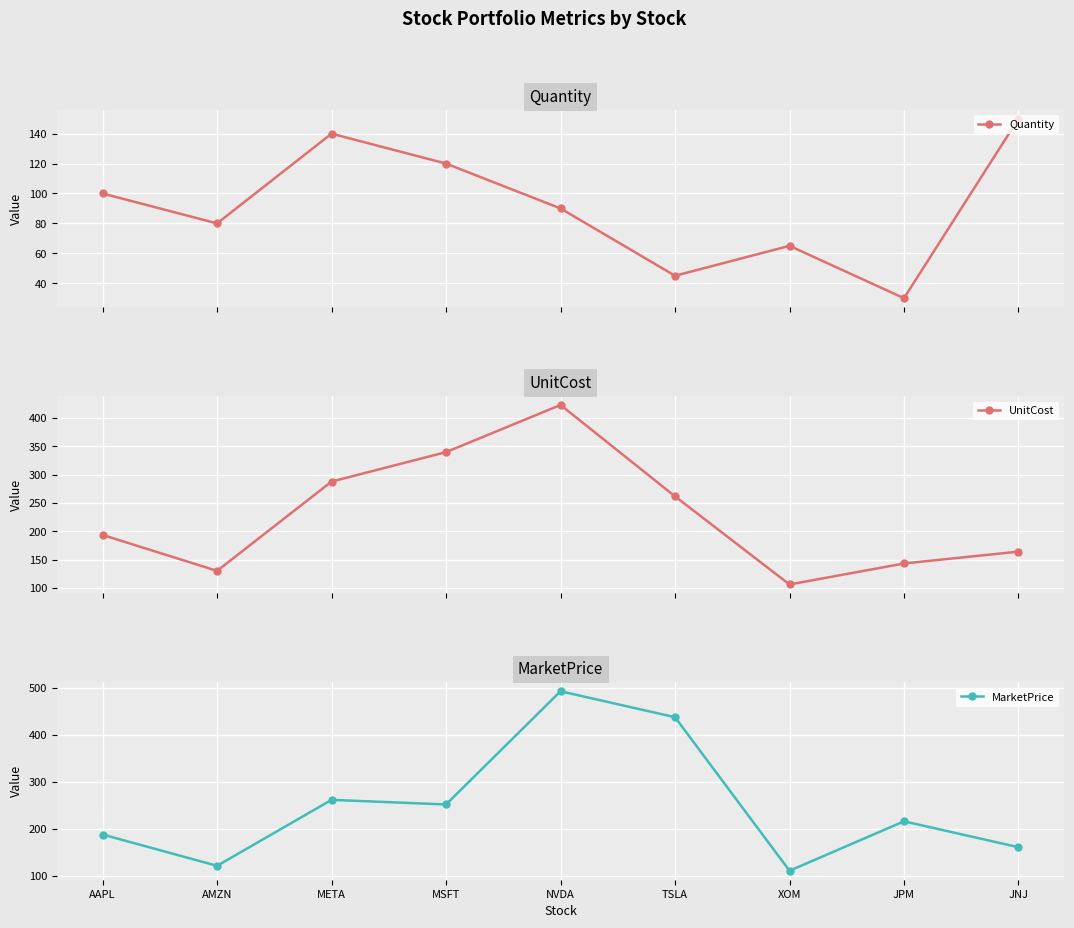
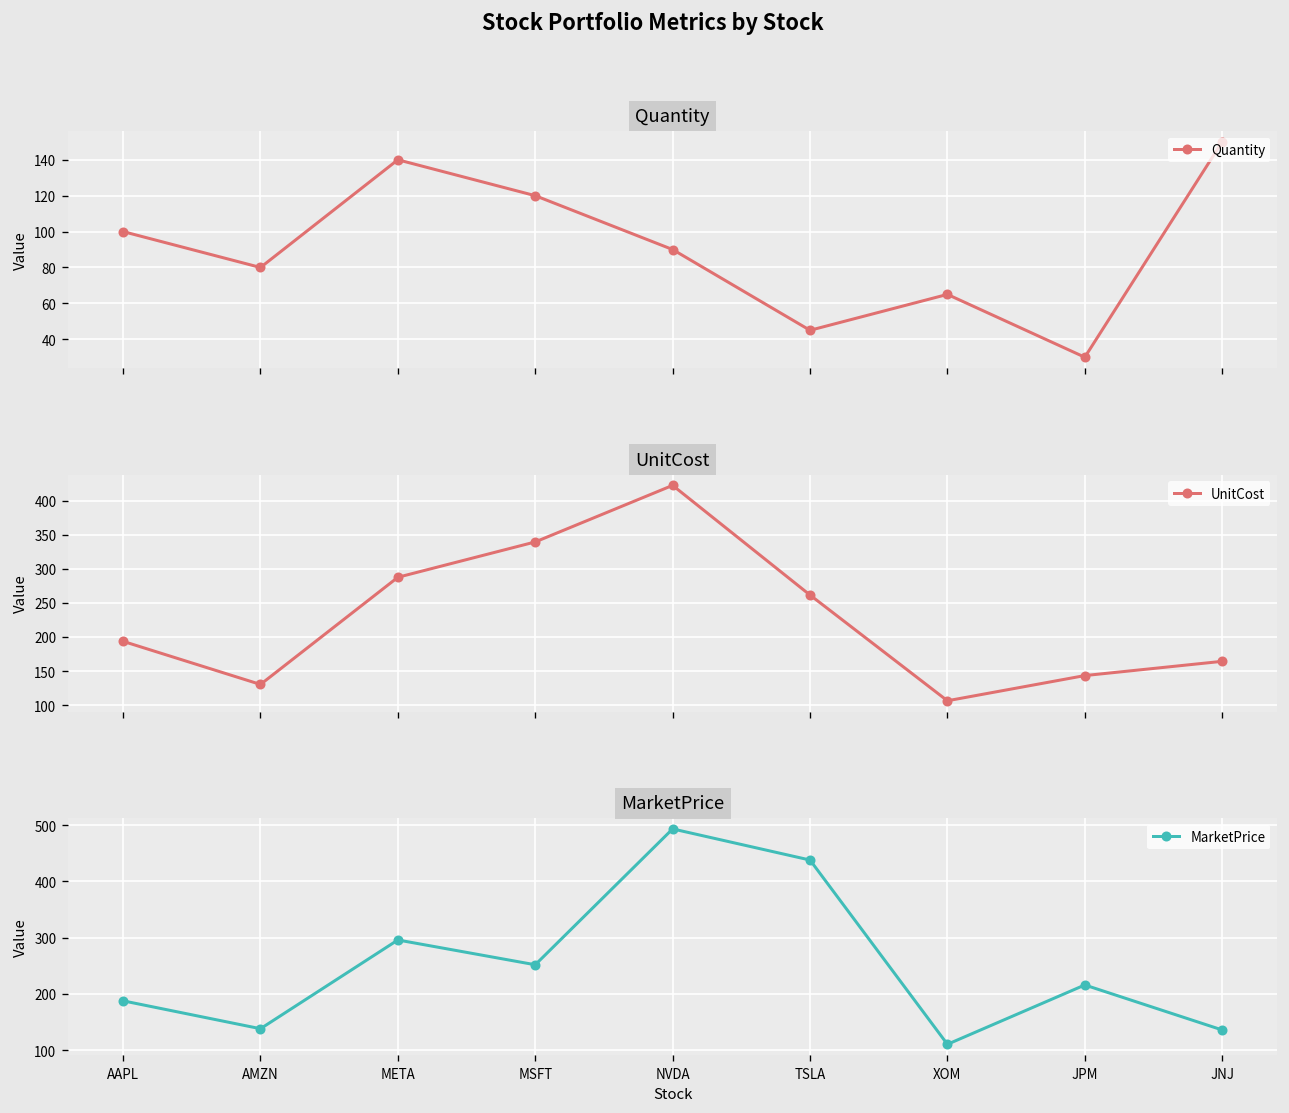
MarketPrice, AMZN: 120 -> 140
MarketPrice, META: 260 -> 300
MarketPrice, JNJ: 160 -> 140
